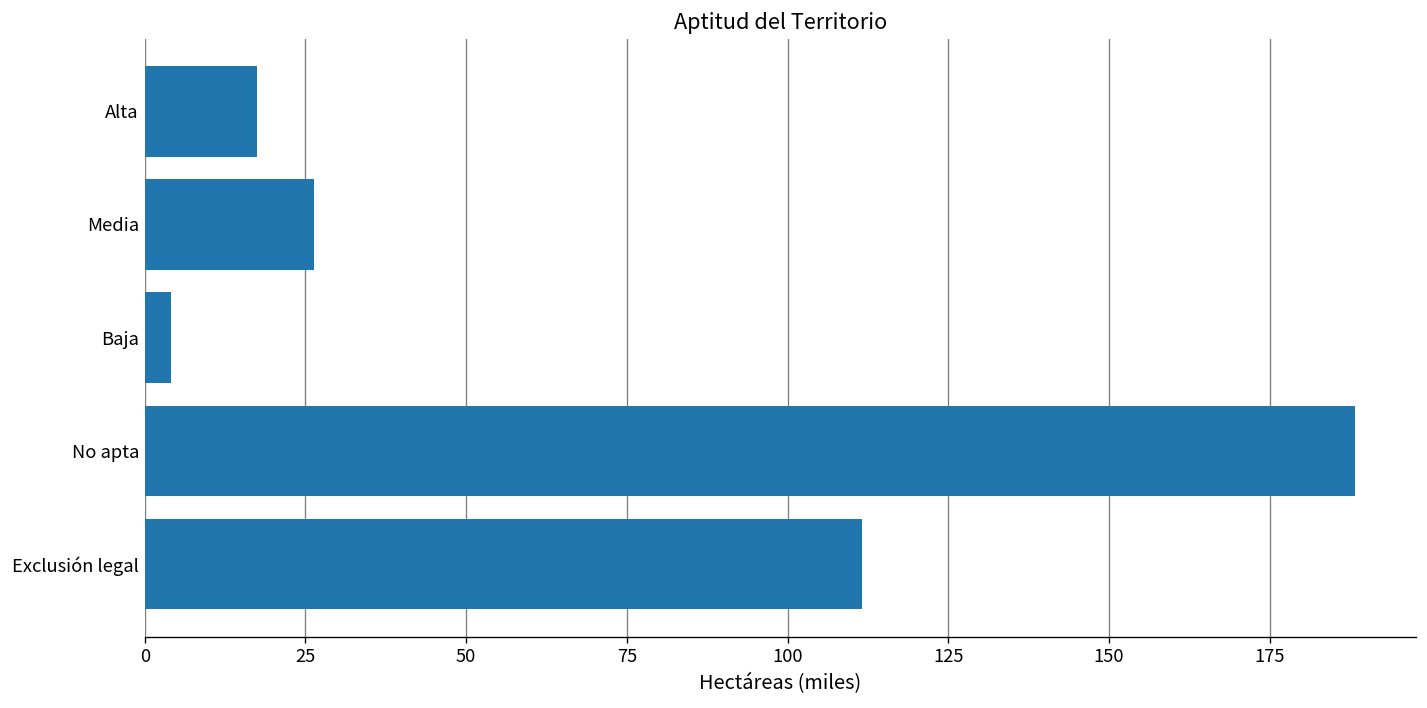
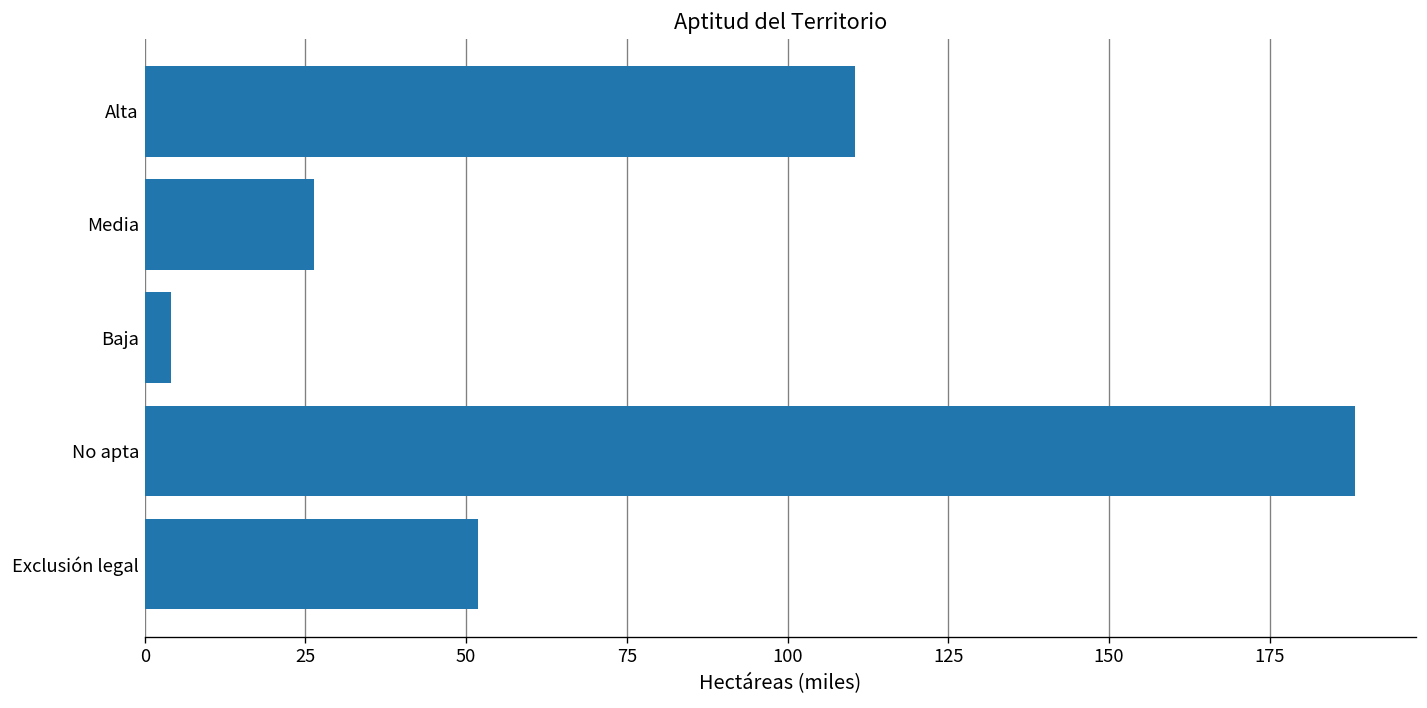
Alta: 17 -> 111
Exclusión legal: 112 -> 52
